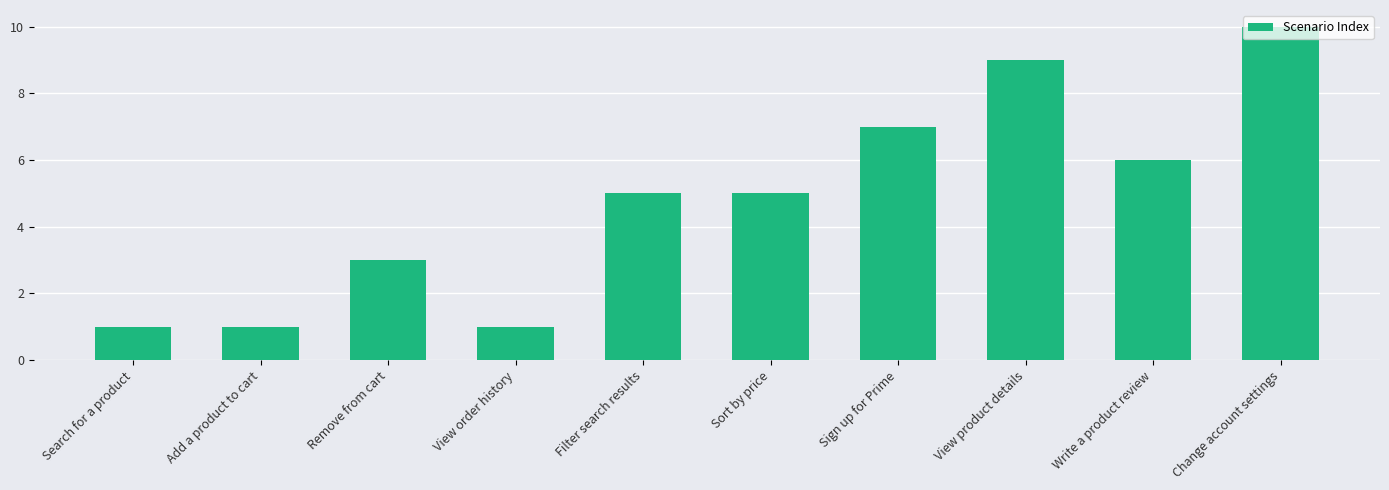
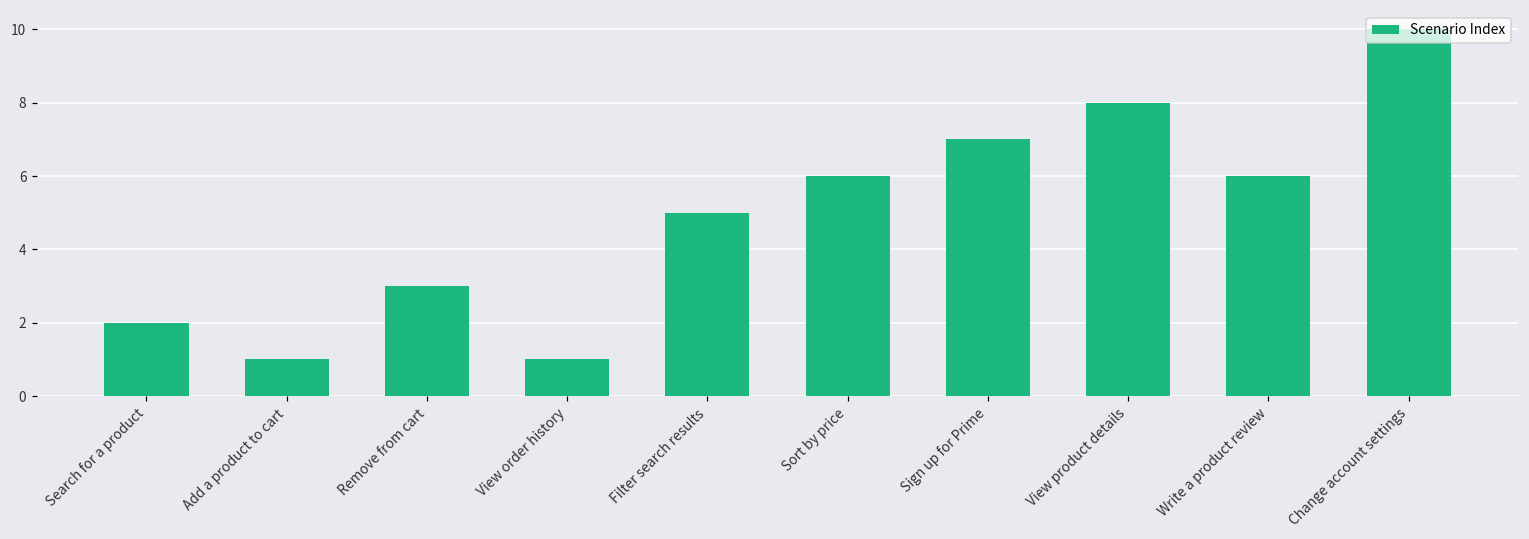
Search for a product: 1 -> 2
Sort by price: 5 -> 6
View product details: 9 -> 8
